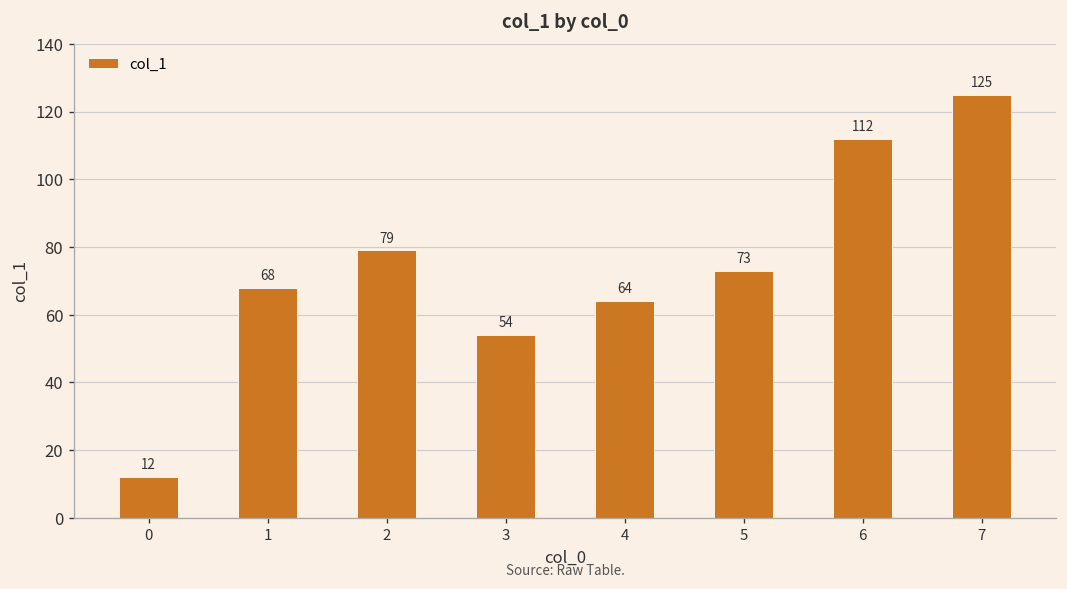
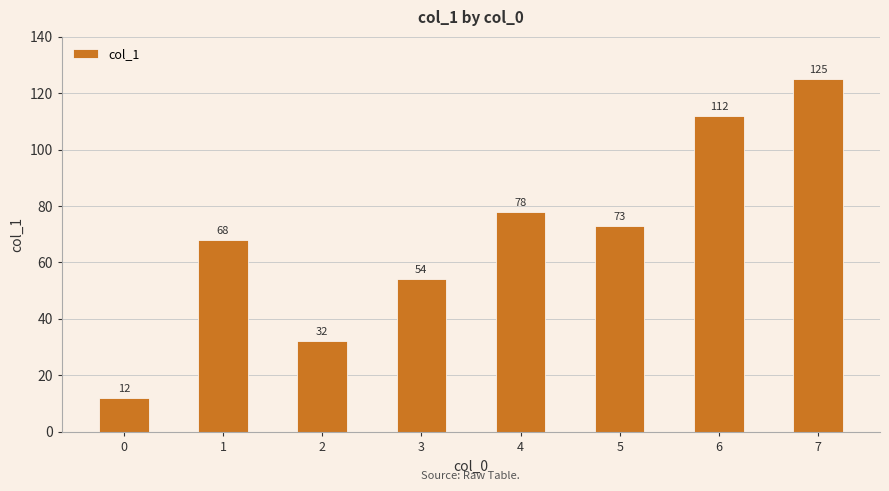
2: 79 -> 32
4: 64 -> 78
